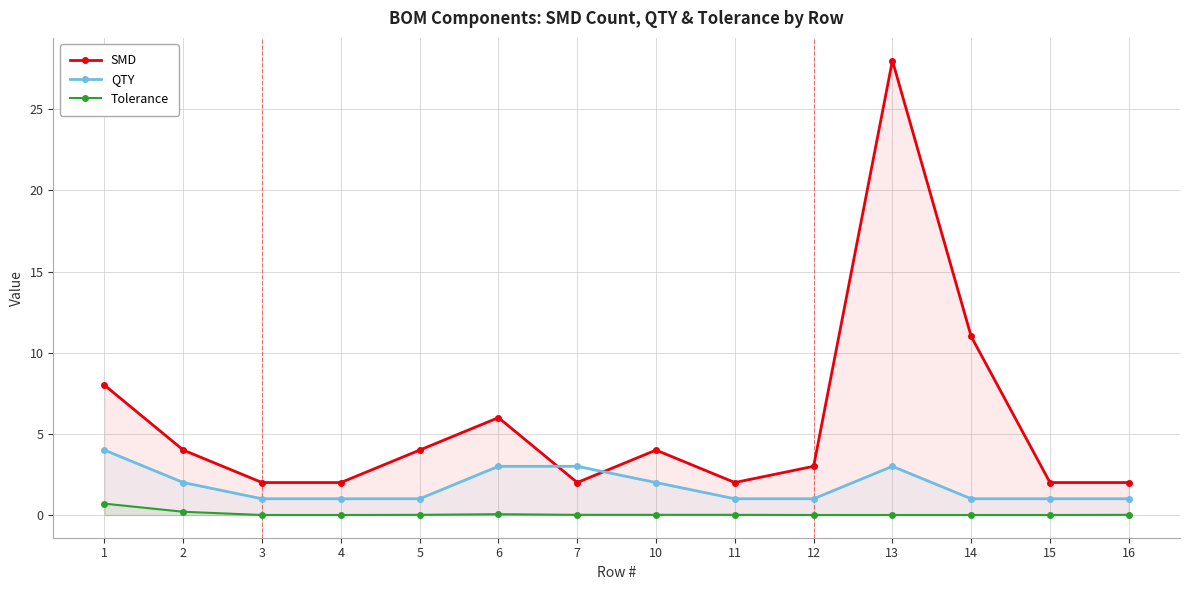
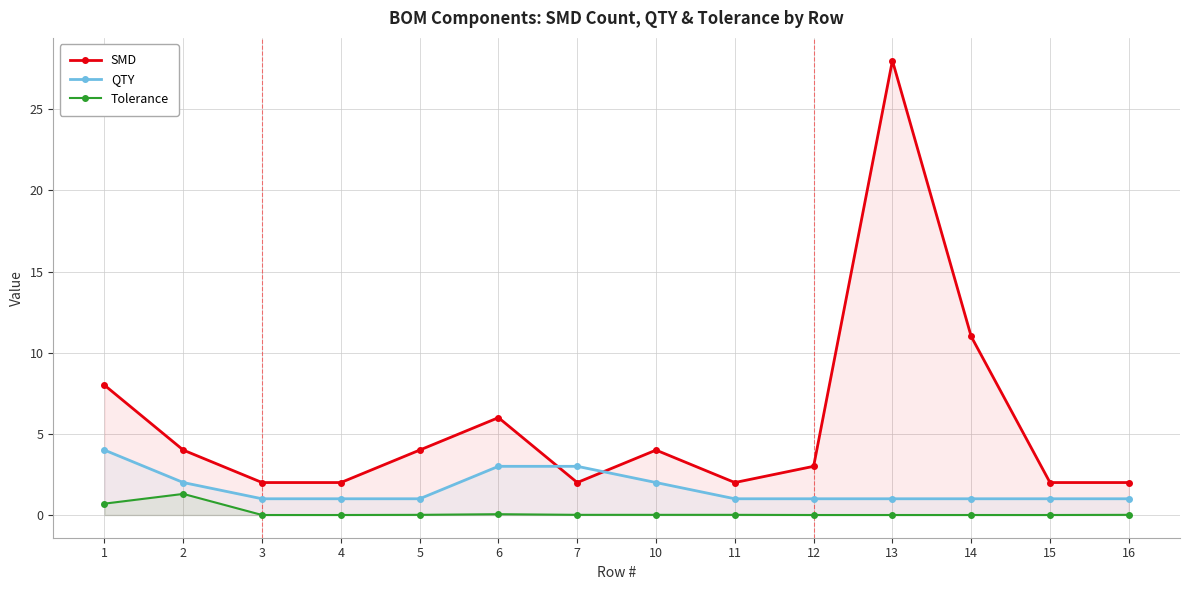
Tolerance, 2: 0.2 -> 1.3
QTY, 13: 3 -> 1
